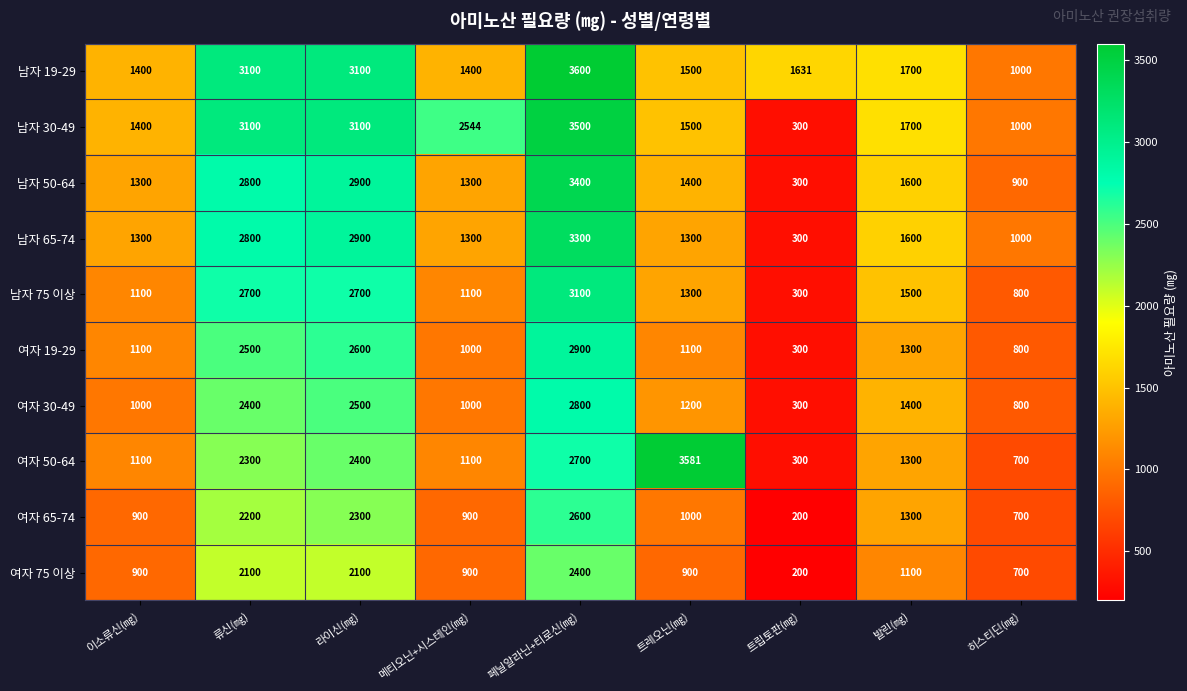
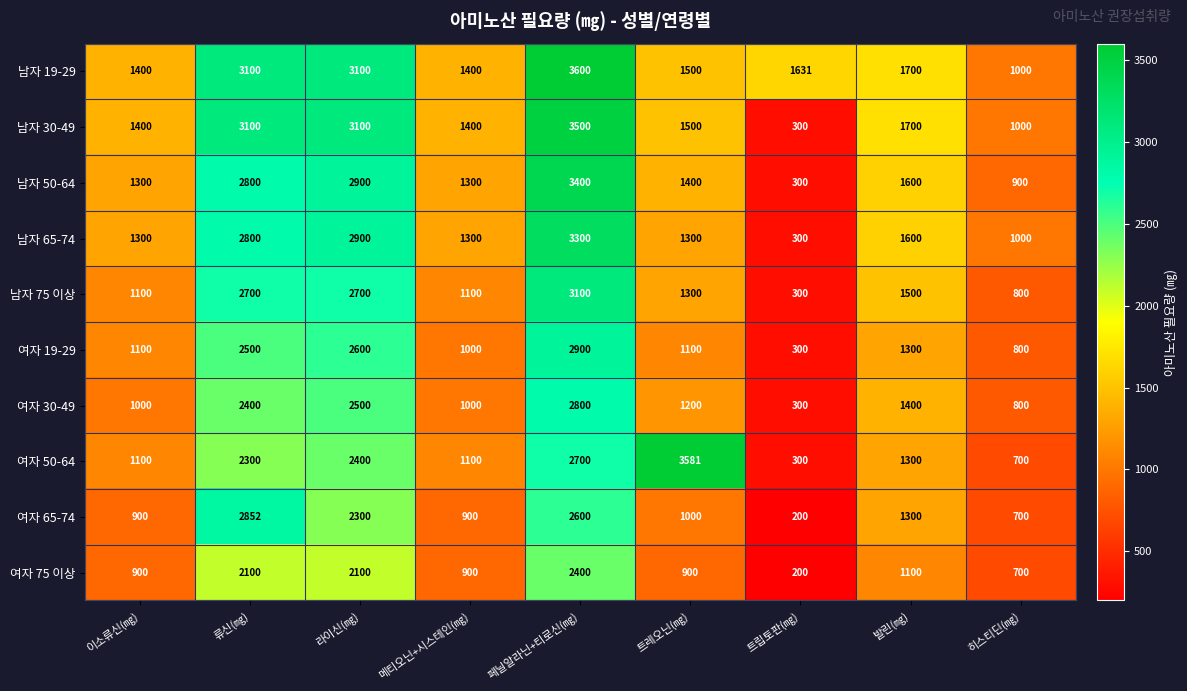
남자 30-49, 메티오닌+시스테인(㎎): 2544 -> 1400
여자 65-74, 류신(㎎): 2200 -> 2852
